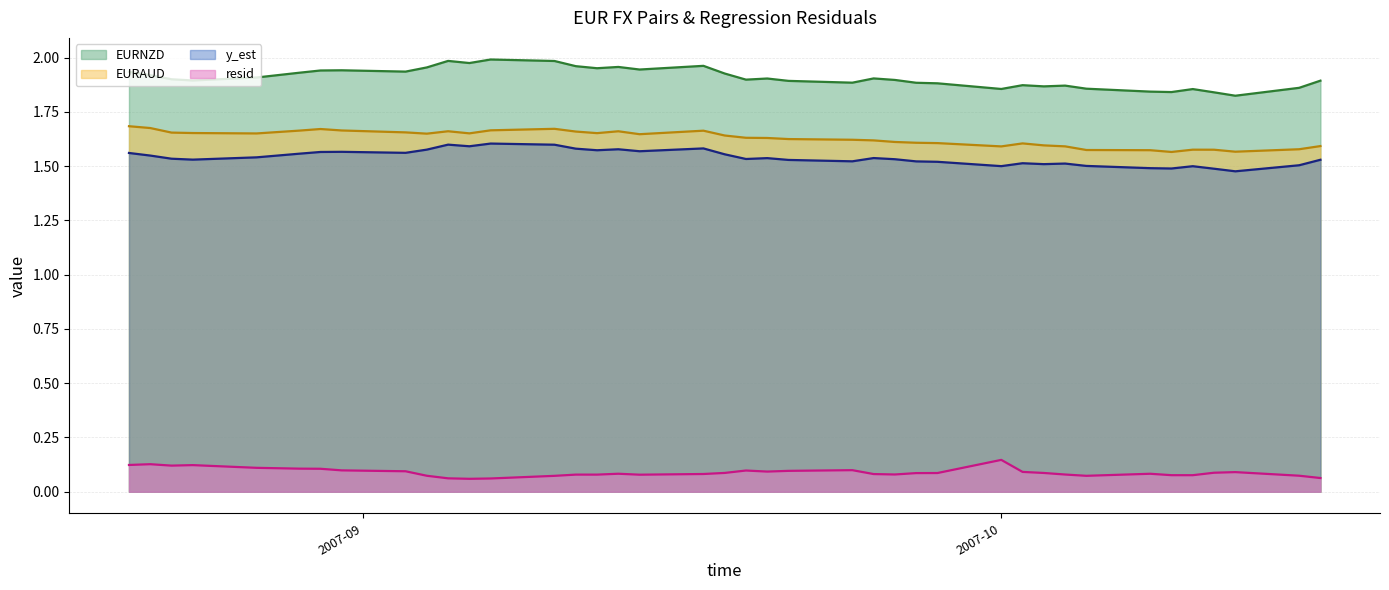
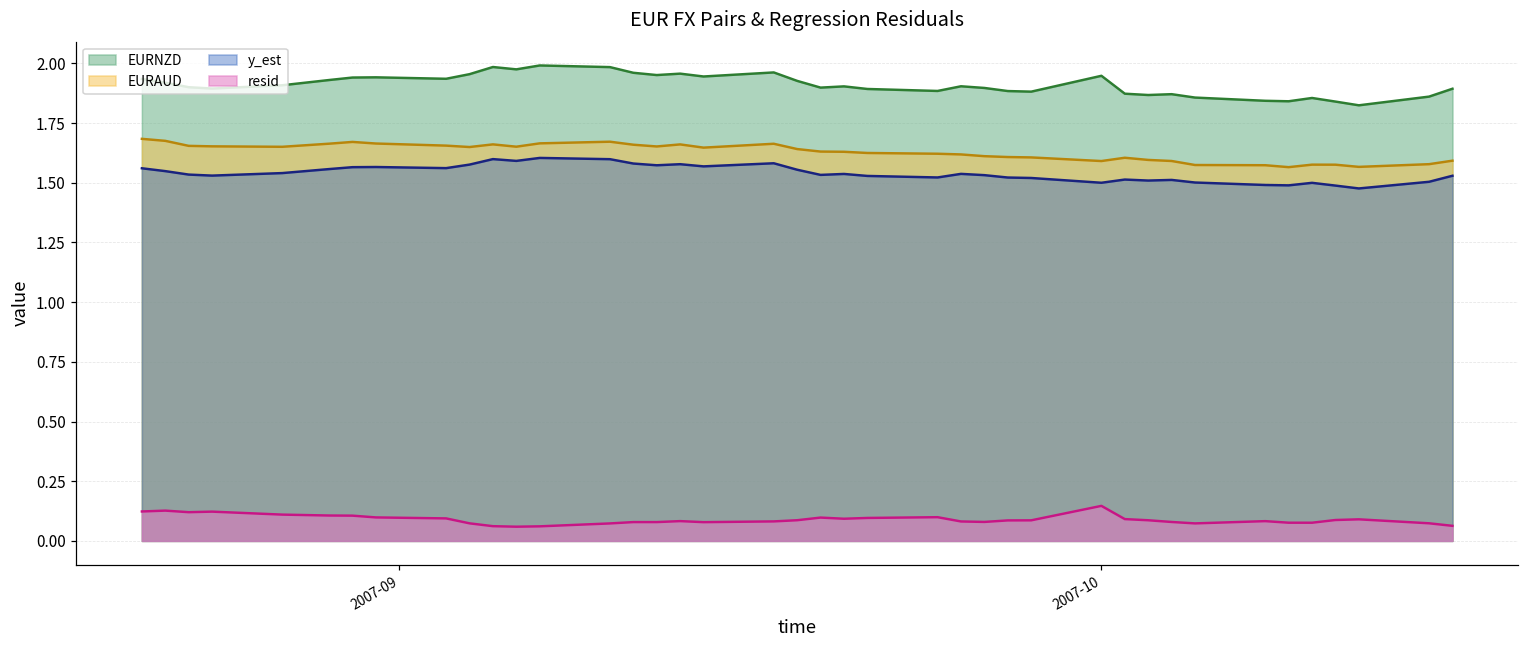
EURNZD, 2007-10: 1.86 -> 1.95
